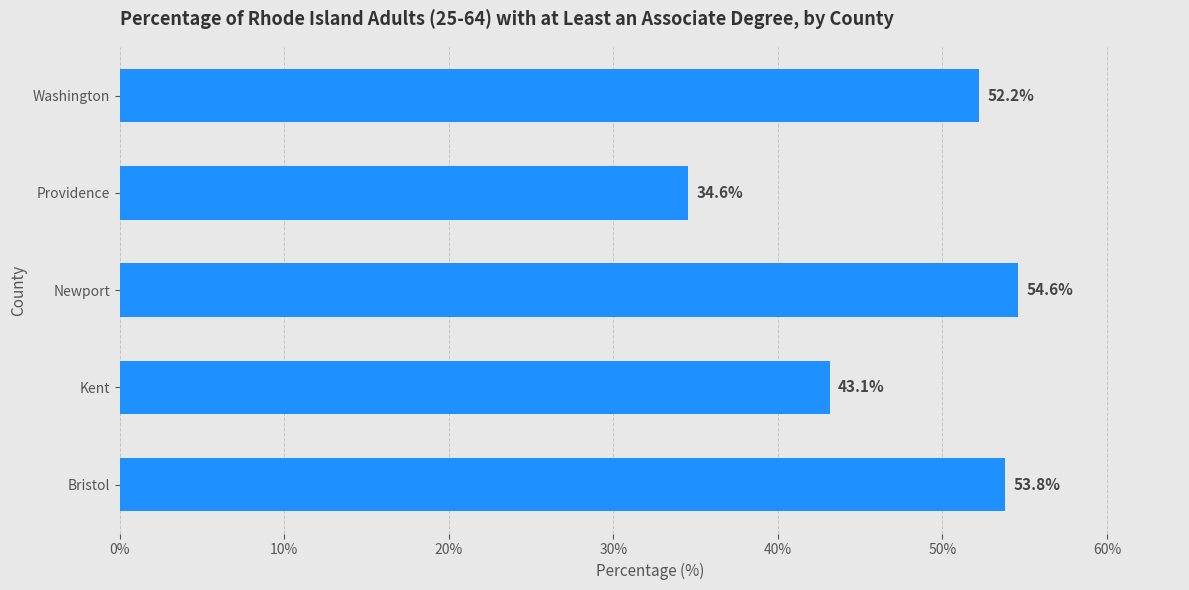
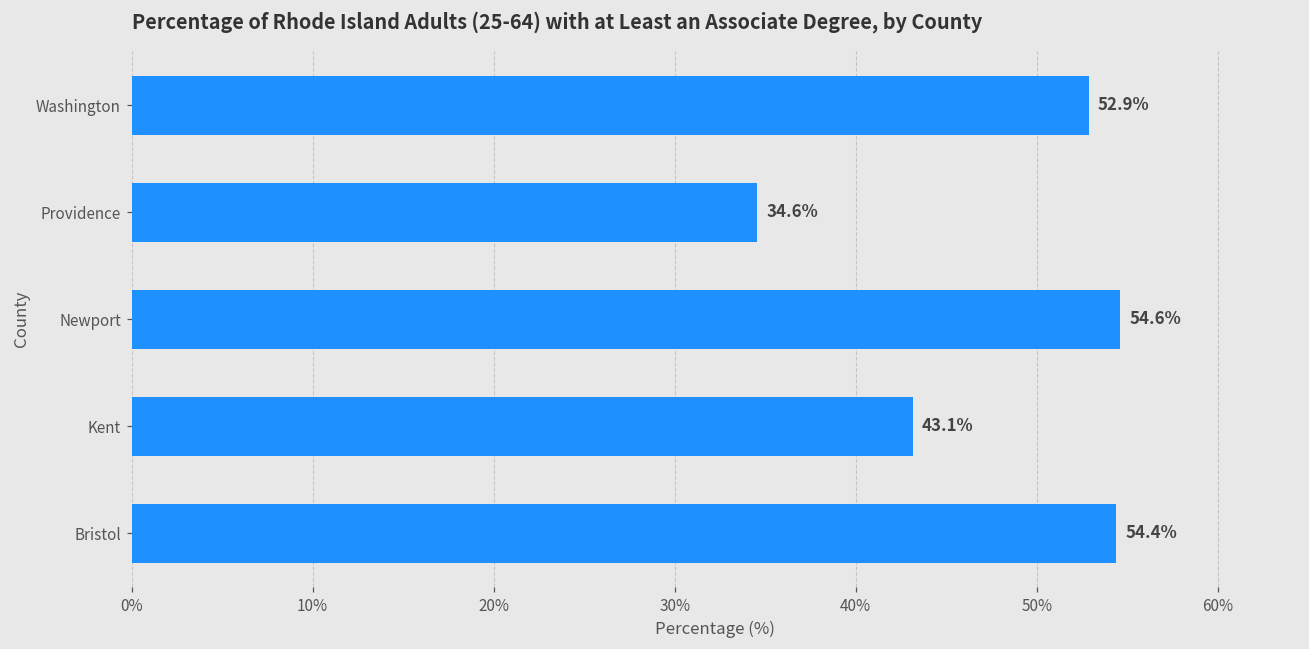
Washington: 52.2% -> 52.9%
Bristol: 53.8% -> 54.4%
